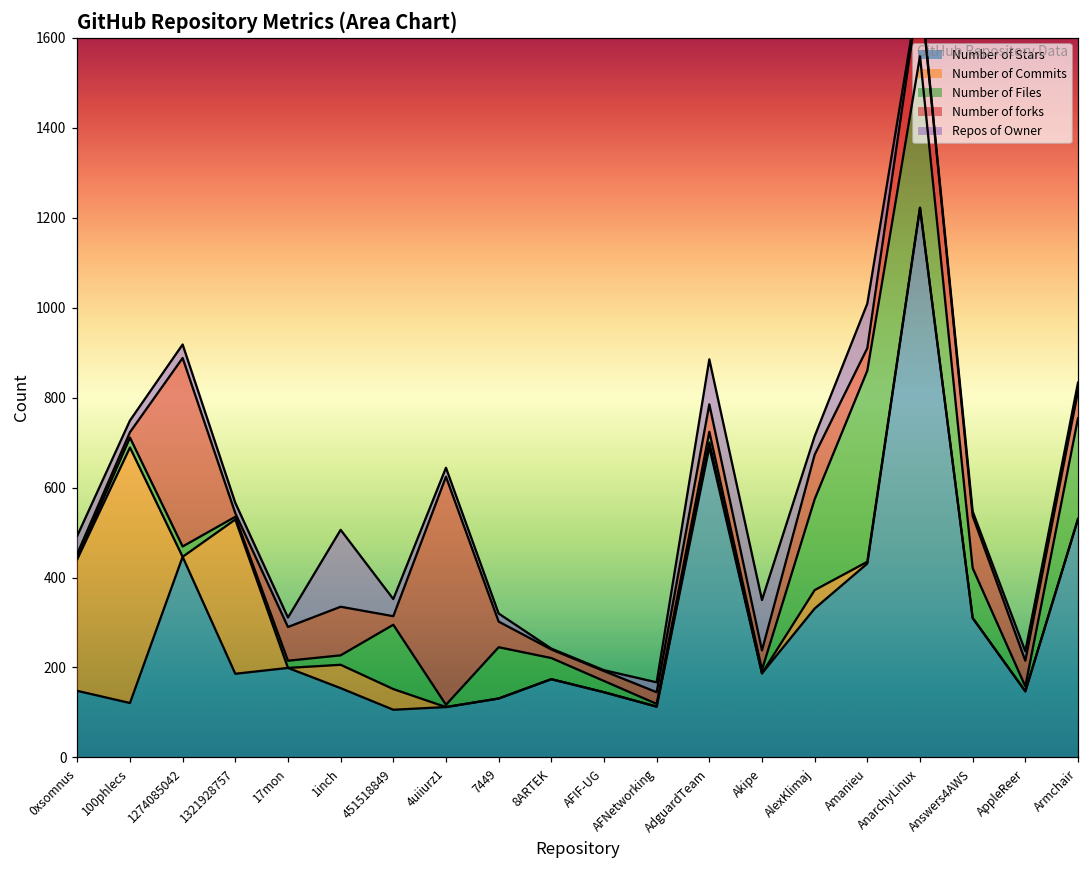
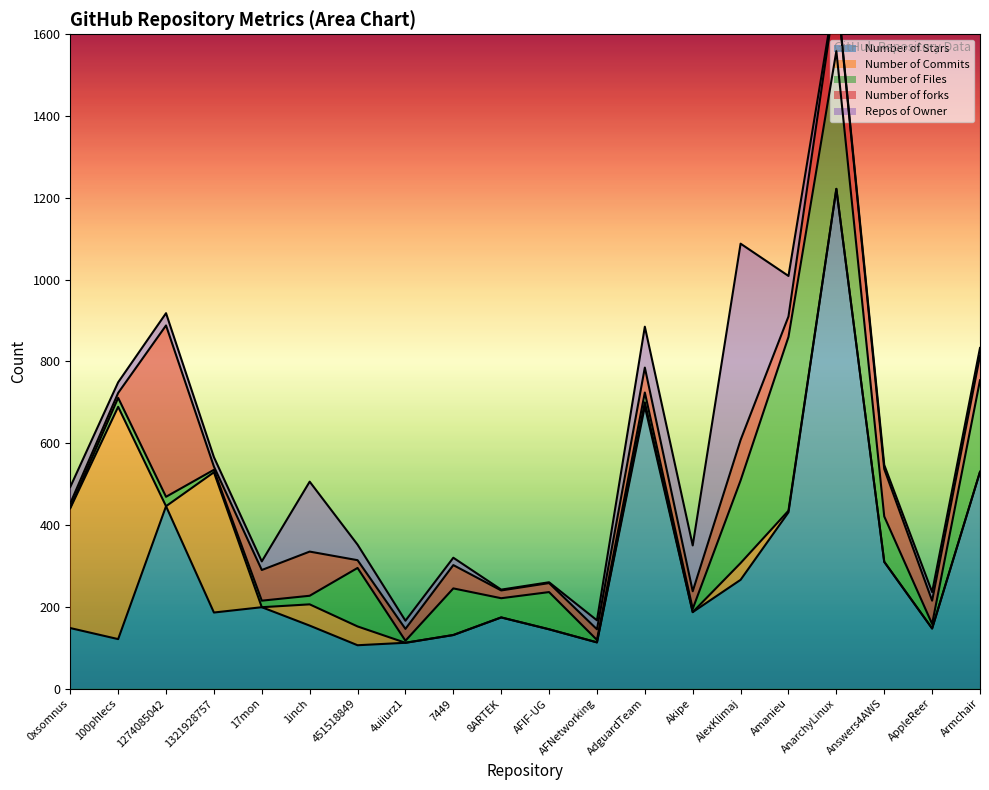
Number of forks, 4uiiurz1: 510 -> 30
Number of Files, AFIF-UG: 30 -> 90
Number of Stars, AlexKlimaj: 330 -> 270
Repos of Owner, AlexKlimaj: 40 -> 480
